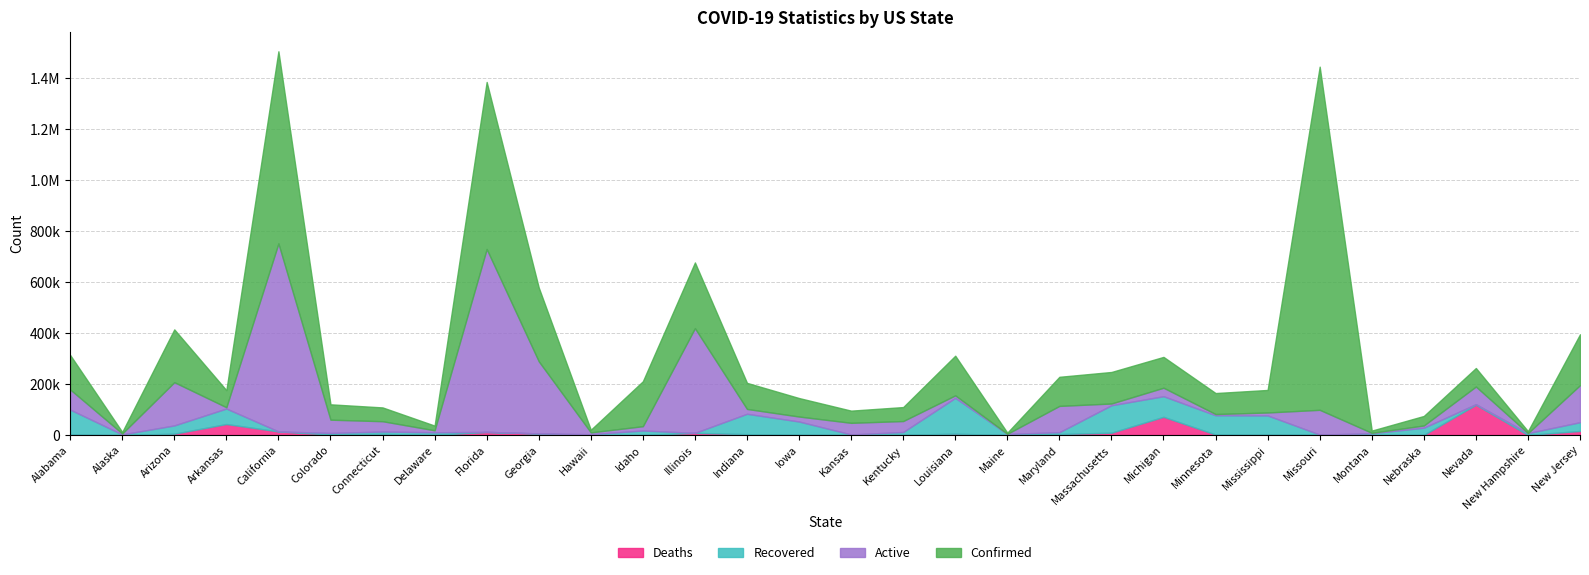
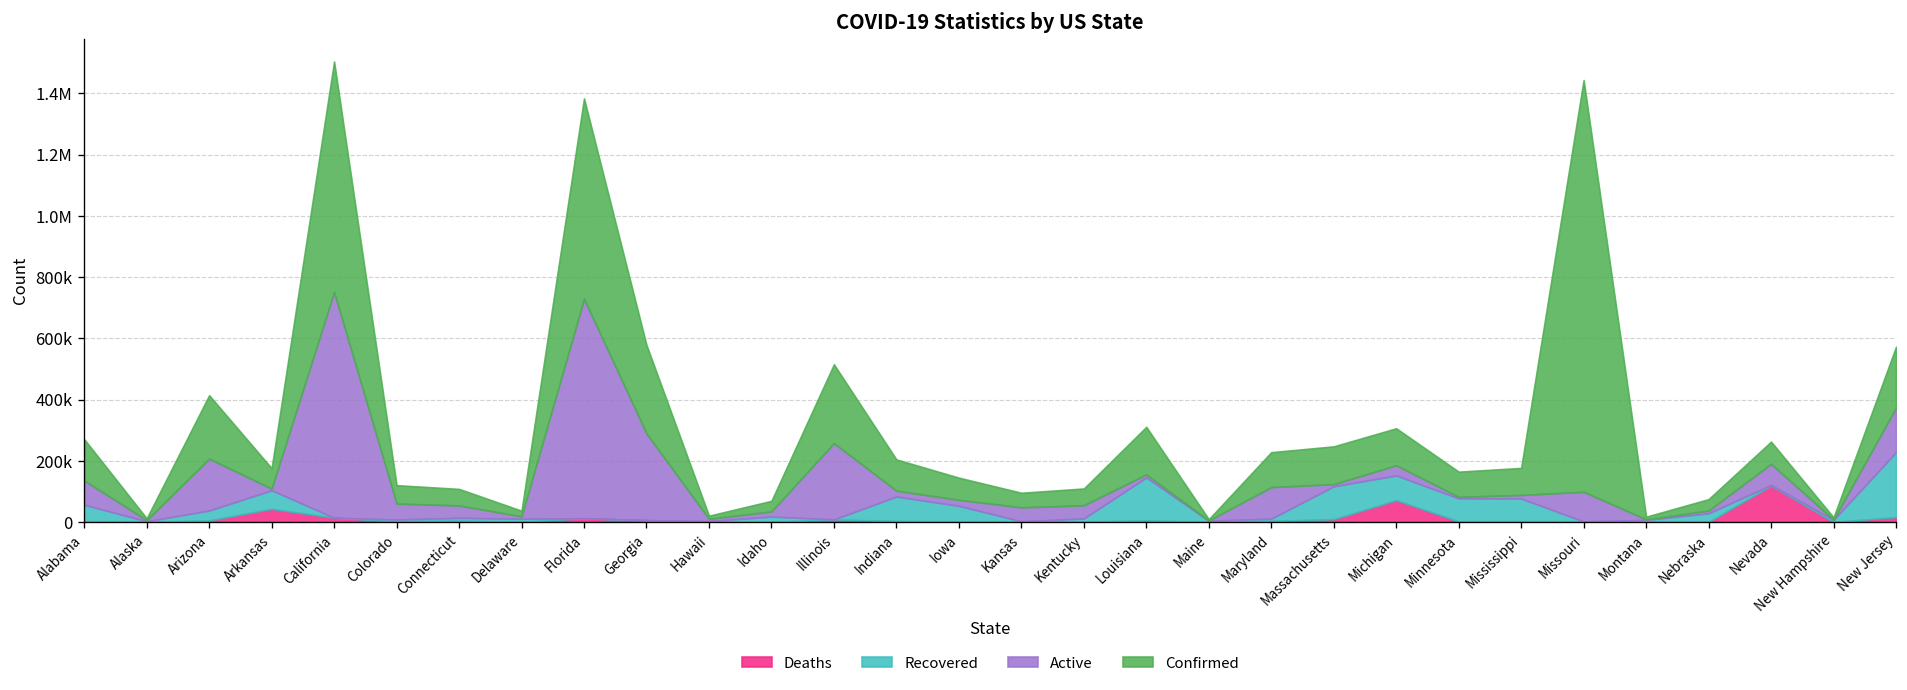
Recovered, Alabama: 100000 -> 50000
Confirmed, Idaho: 180000 -> 30000
Active, Illinois: 410000 -> 250000
Recovered, New Jersey: 30000 -> 210000
